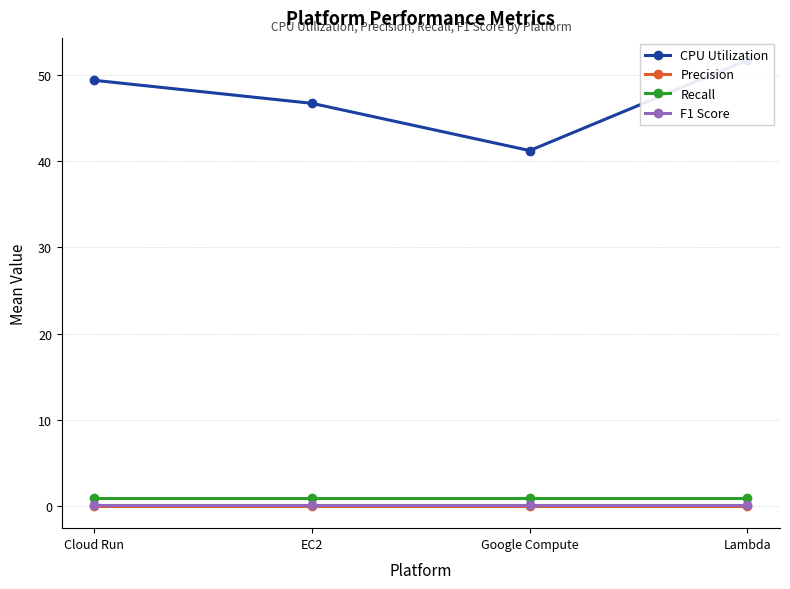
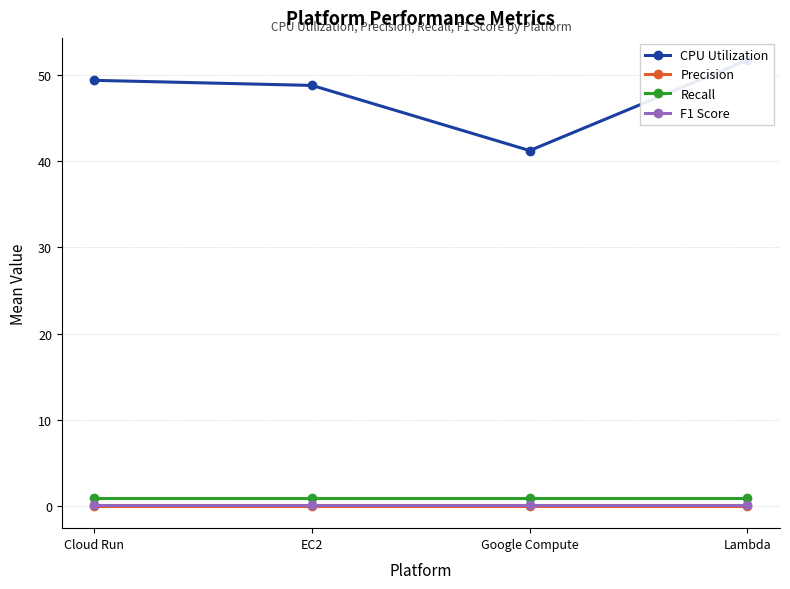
CPU Utilization, EC2: 47 -> 49
